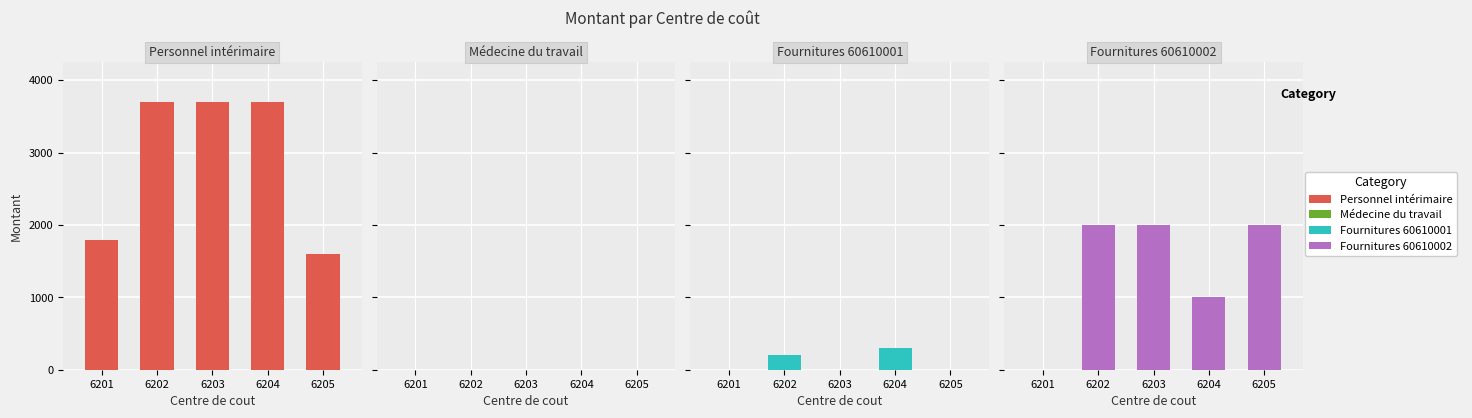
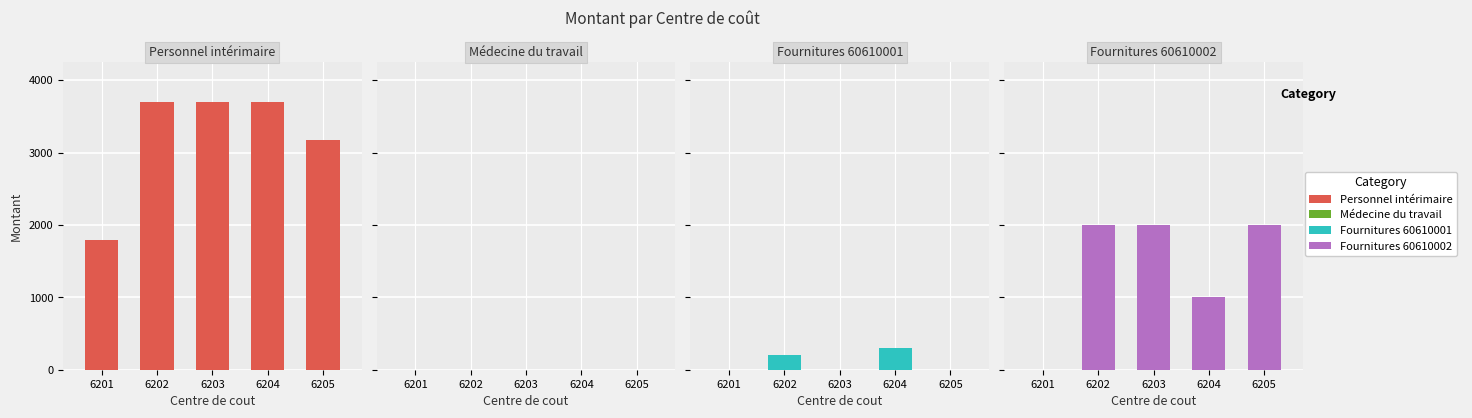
Personnel intérimaire, 6205: 1600 -> 3200
